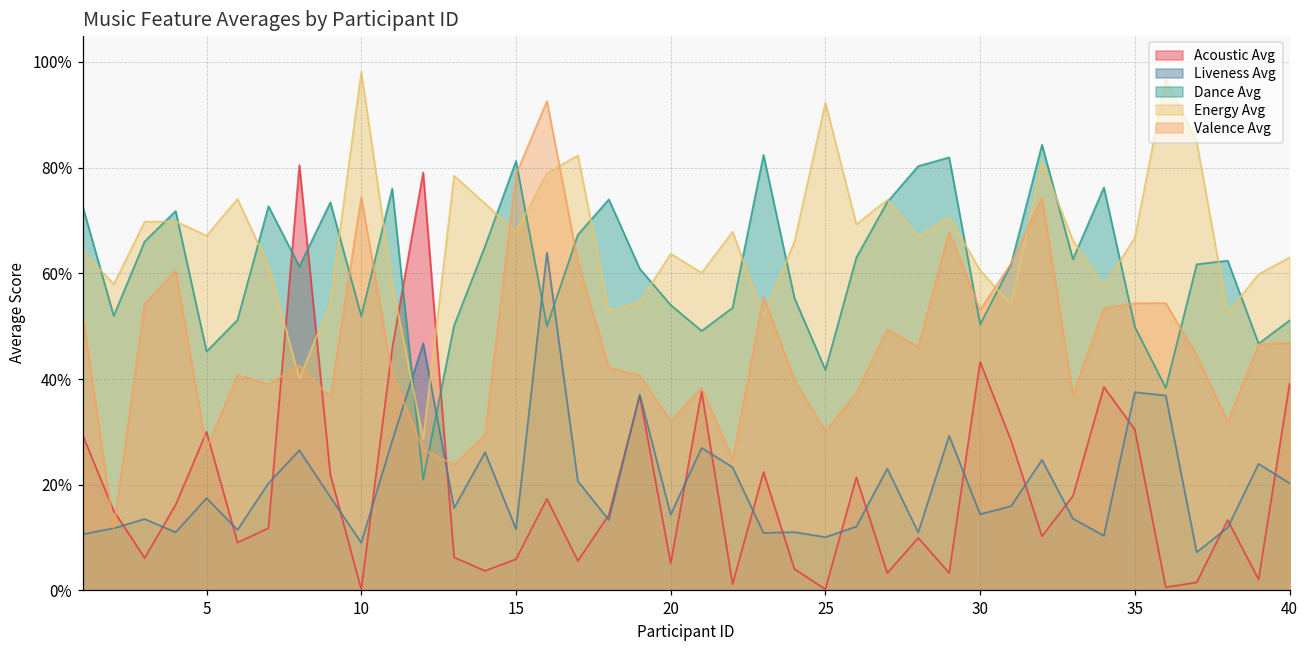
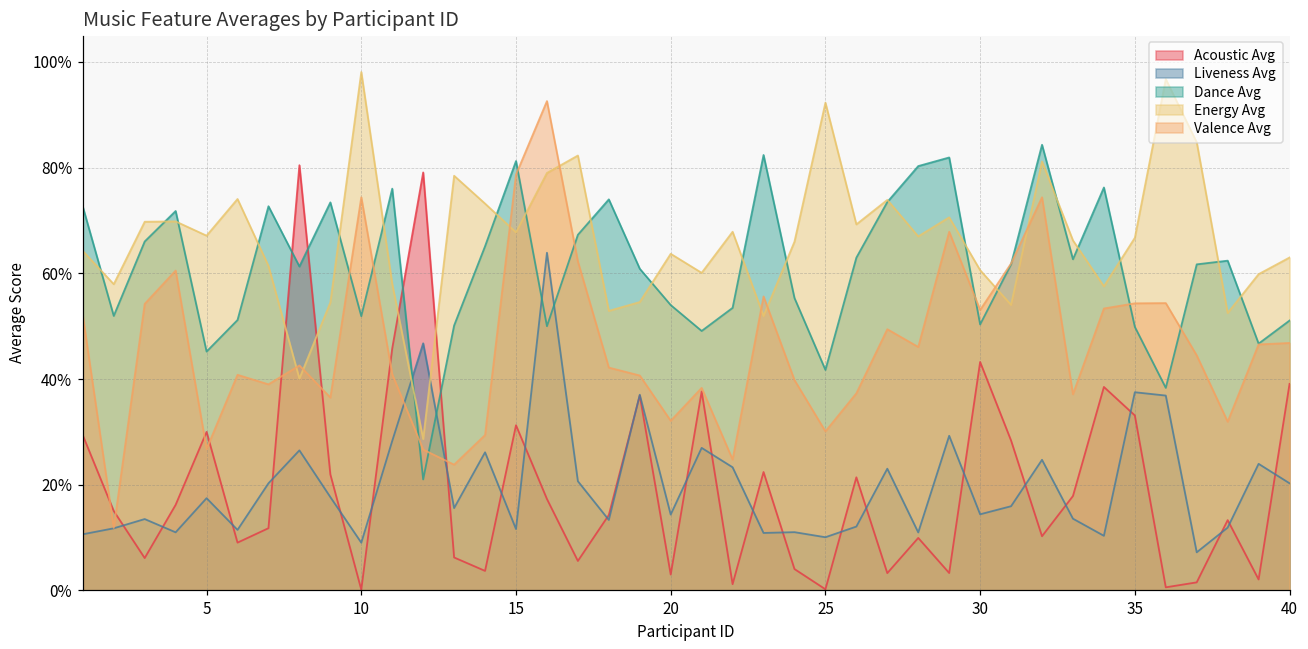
Acoustic Avg, 15: 6% -> 31%
Acoustic Avg, 20: 5% -> 3%
Acoustic Avg, 35: 30% -> 33%
